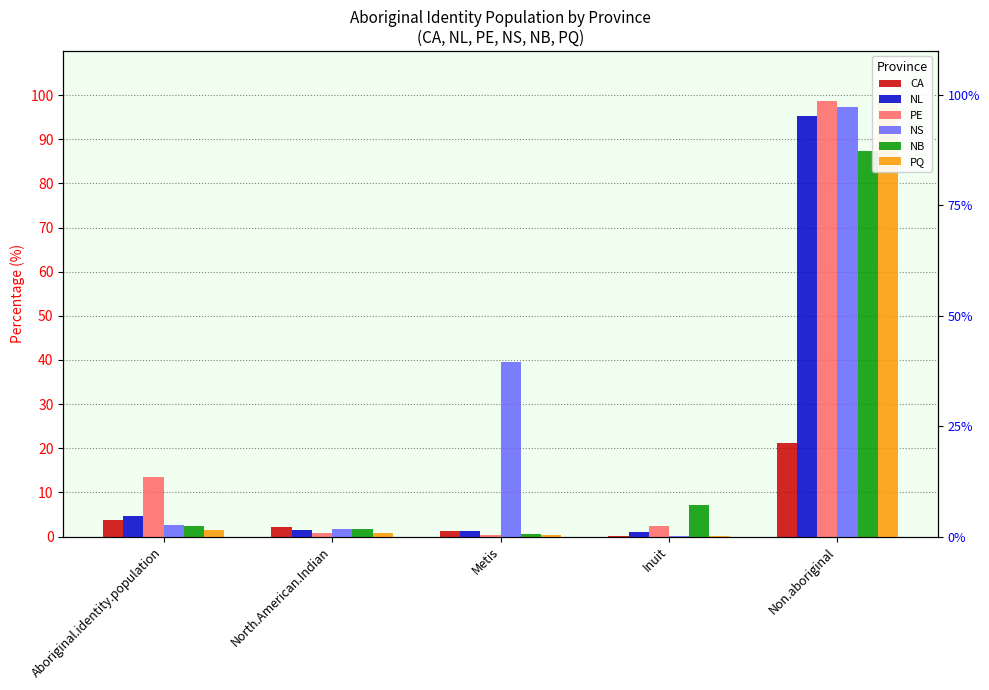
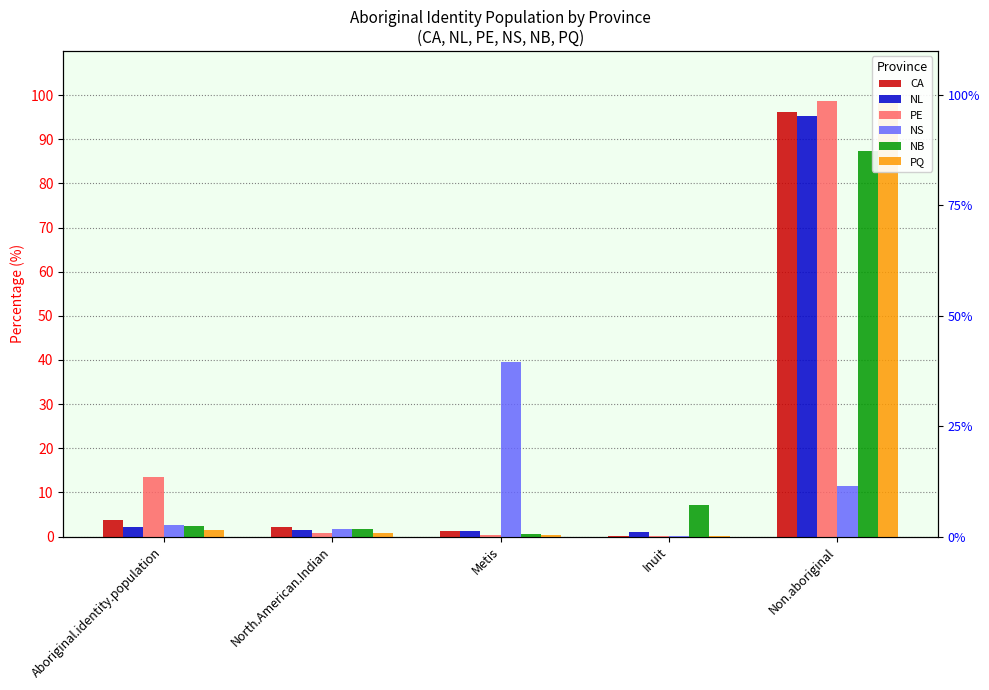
NL, Aboriginal.identity.population: 5 -> 2
PE, Inuit: 2 -> 0
CA, Non.aboriginal: 21 -> 96
NS, Non.aboriginal: 97 -> 11
